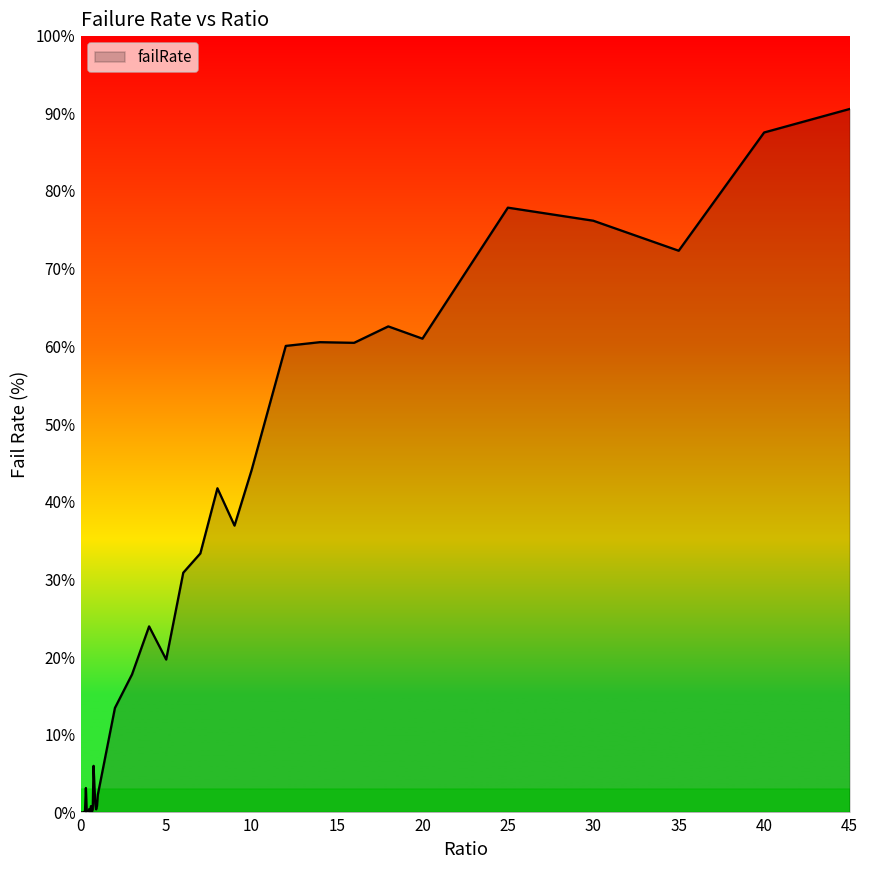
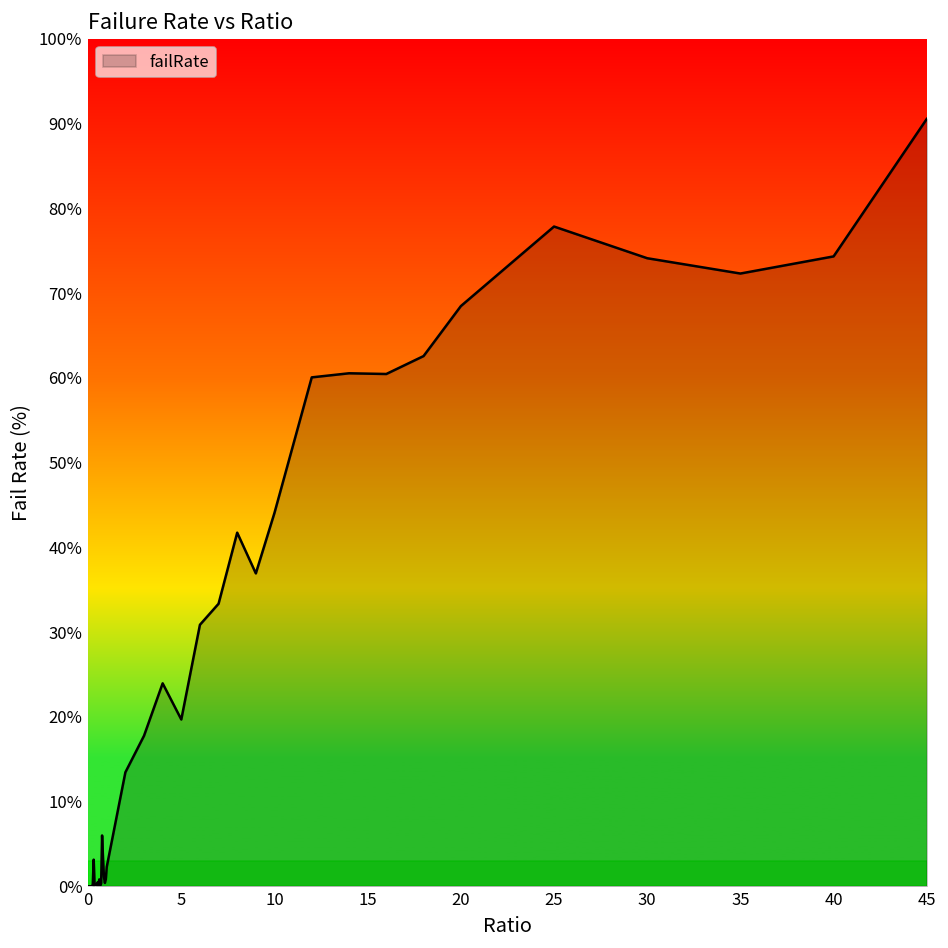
20: 61% -> 68%
30: 76% -> 74%
40: 88% -> 74%
